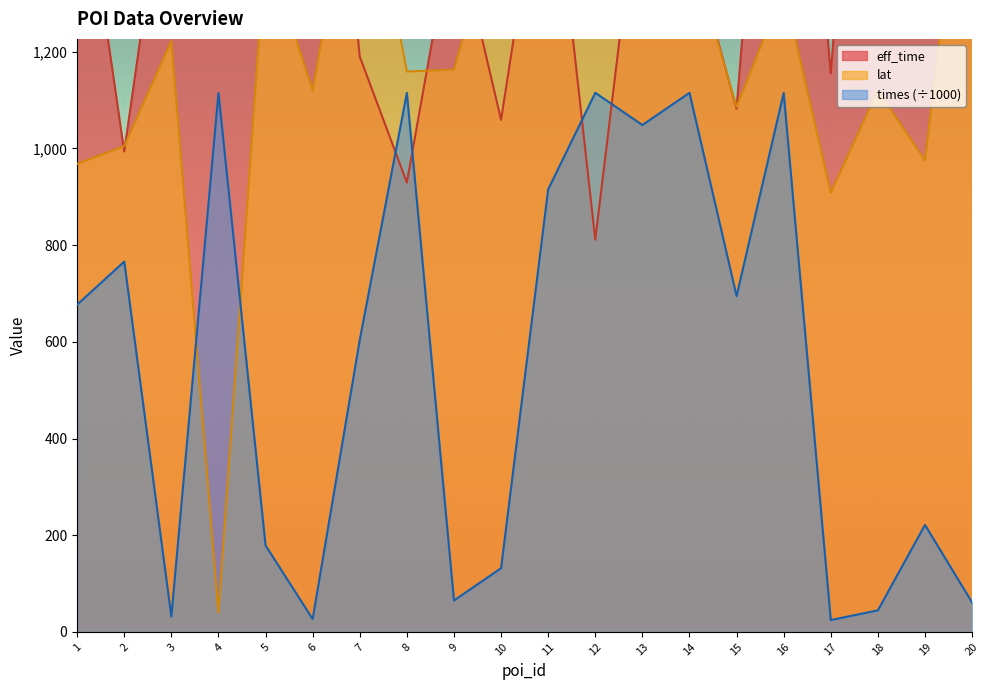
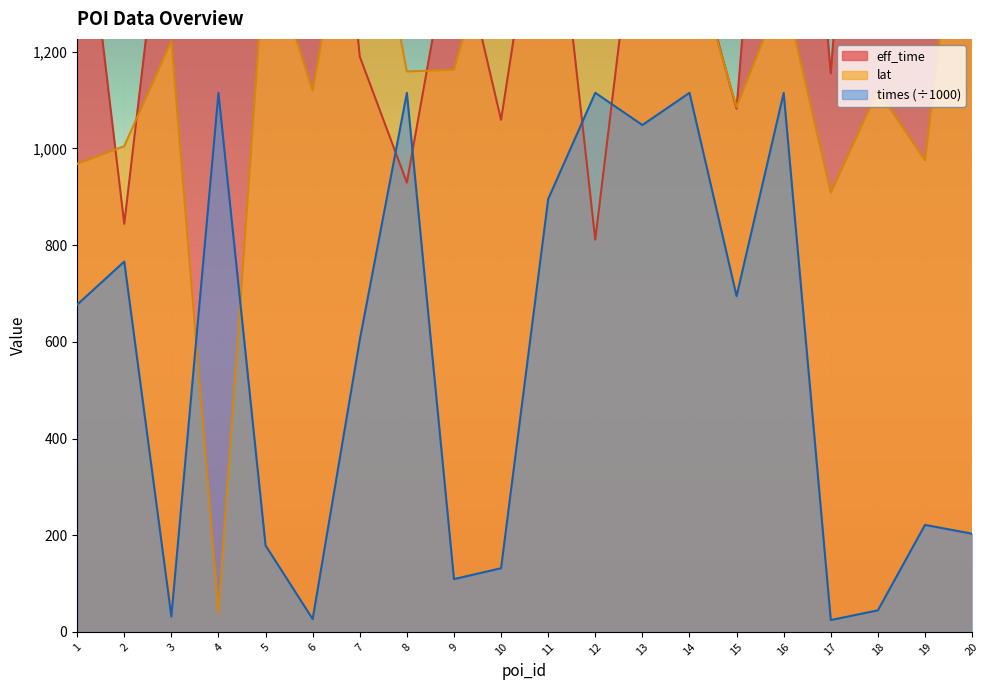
eff_time, 2: 990 -> 840
times (÷1000), 9: 60 -> 110
times (÷1000), 11: 920 -> 900
times (÷1000), 20: 60 -> 200
